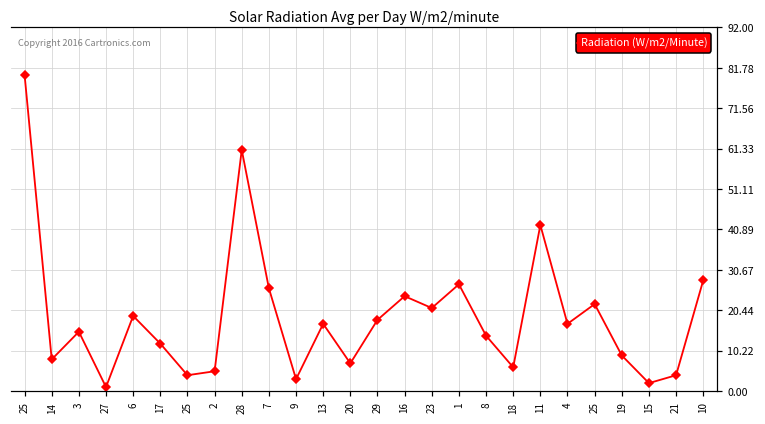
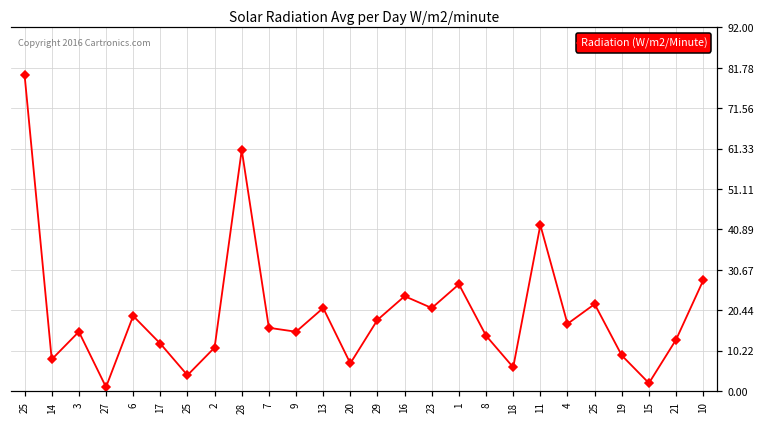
2: 5 -> 11
7: 26 -> 16
9: 3 -> 15
13: 17 -> 21
21: 4 -> 13
